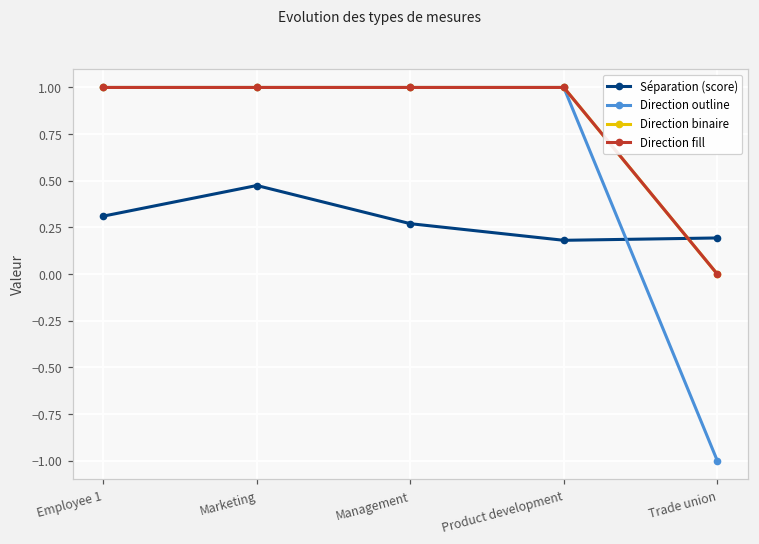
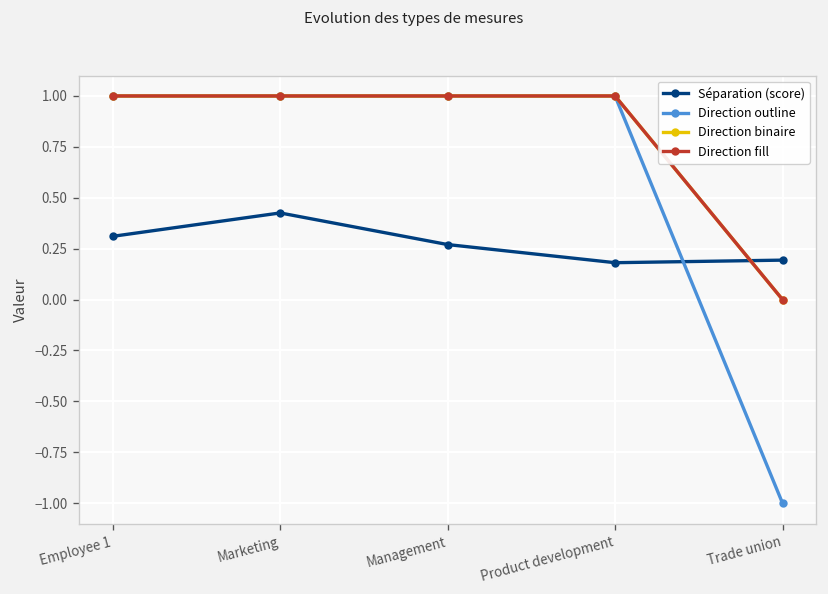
Séparation (score), Marketing: 0.47 -> 0.43
